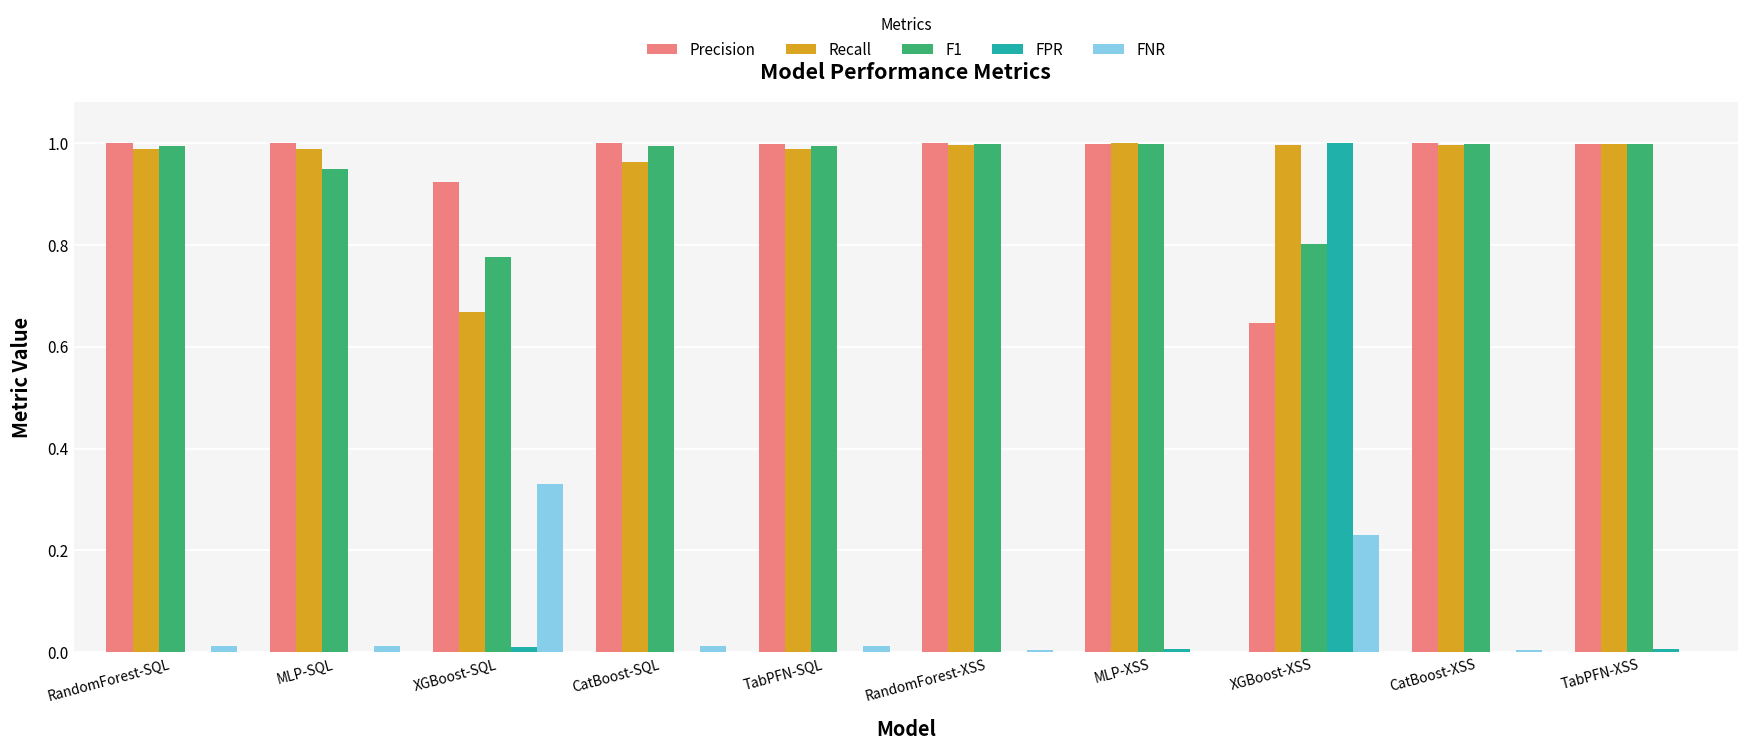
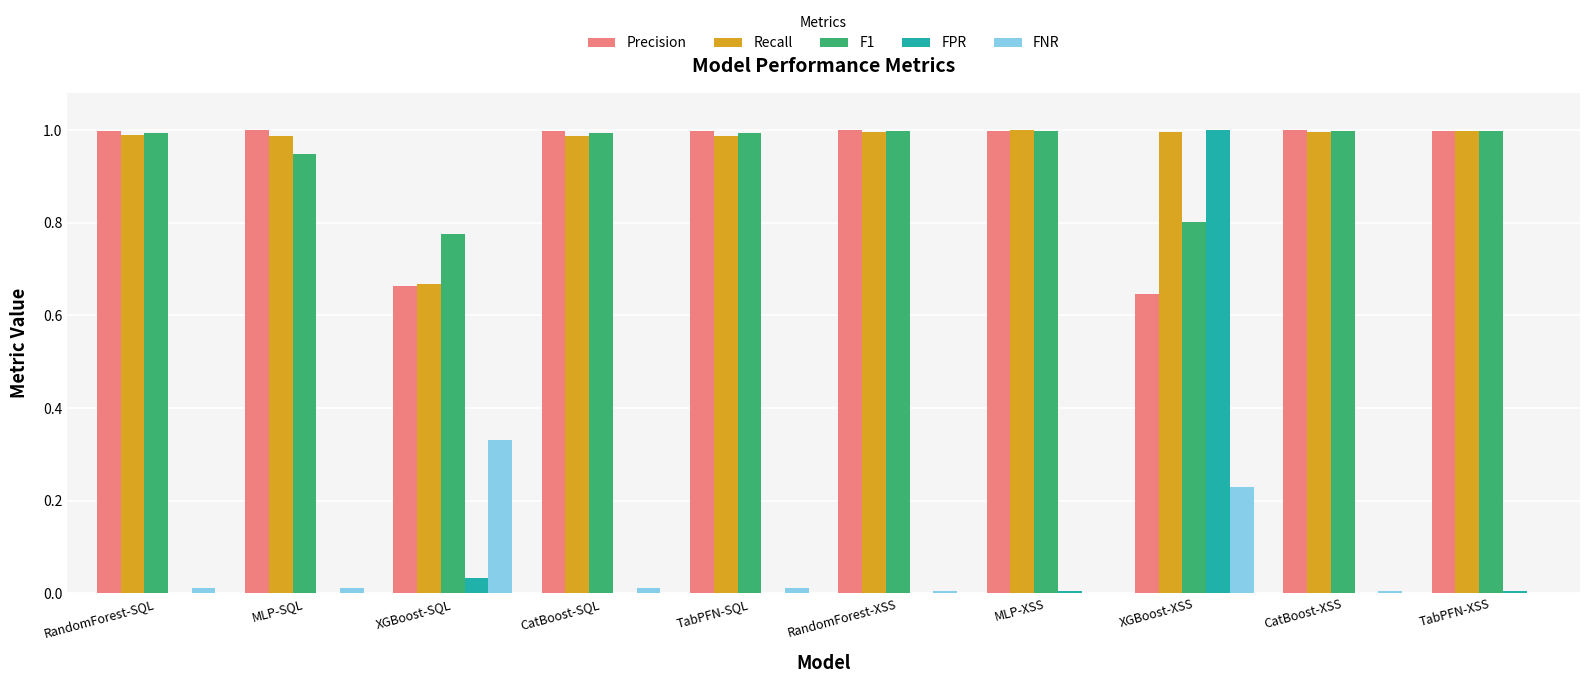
Precision, XGBoost-SQL: 0.92 -> 0.66
FPR, XGBoost-SQL: 0.01 -> 0.03
Recall, CatBoost-SQL: 0.96 -> 0.99
